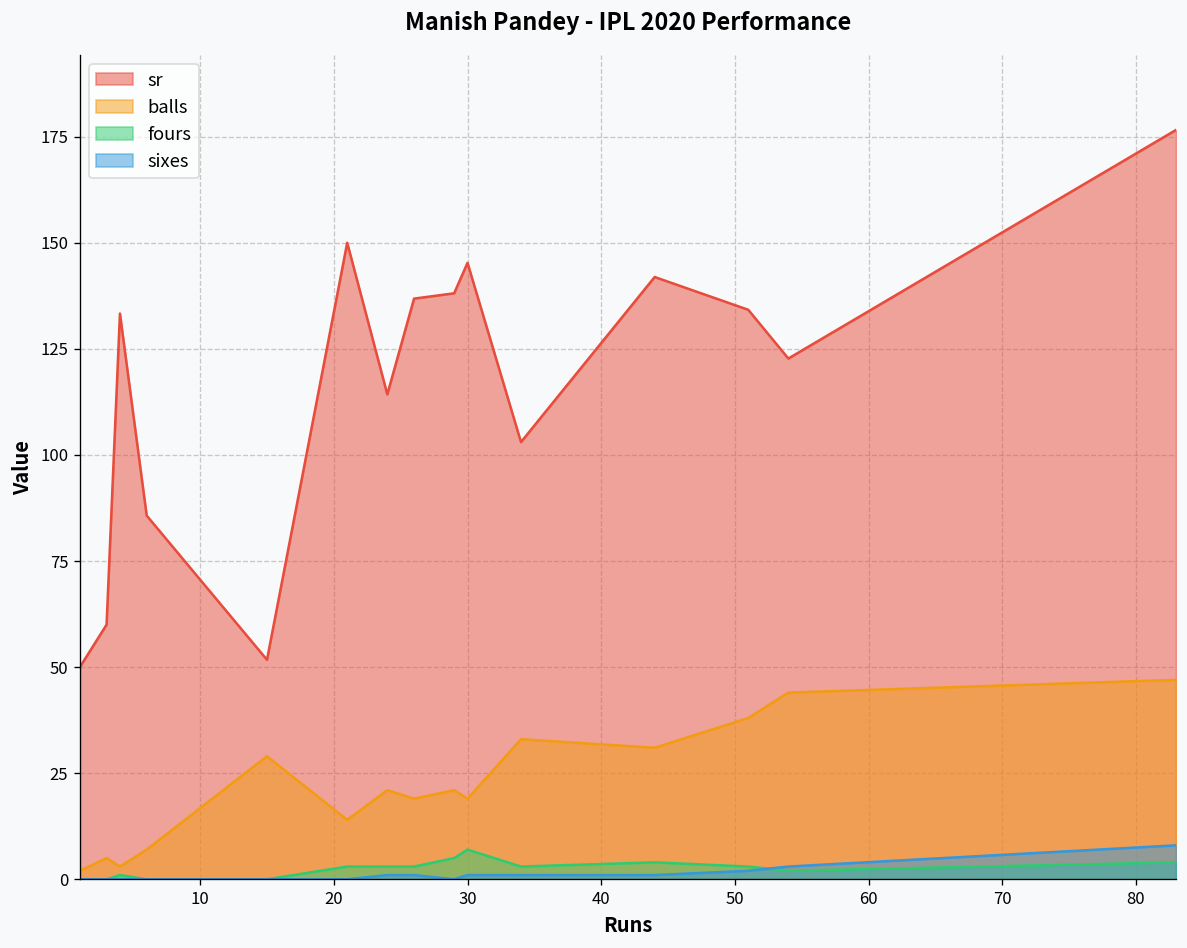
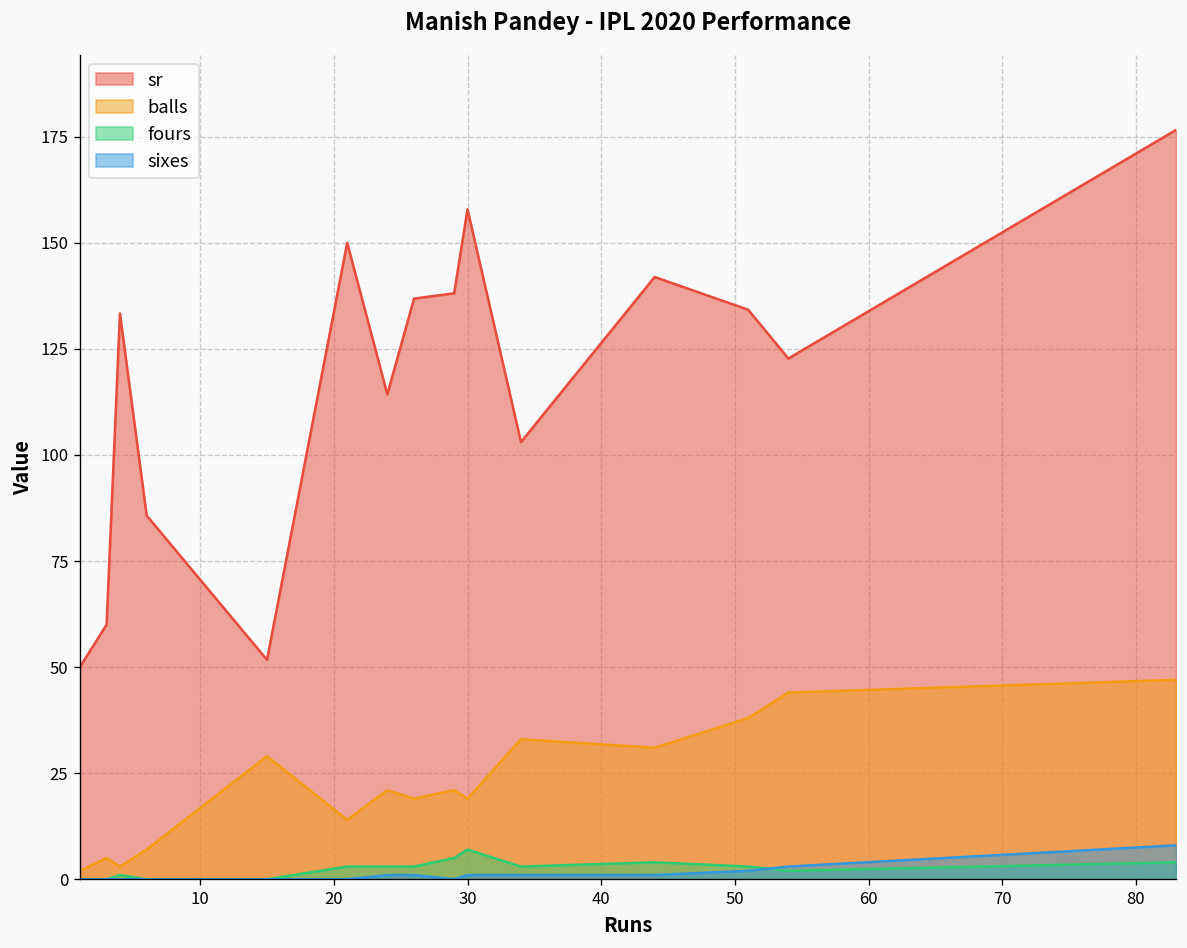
sr, 30: 145 -> 158
